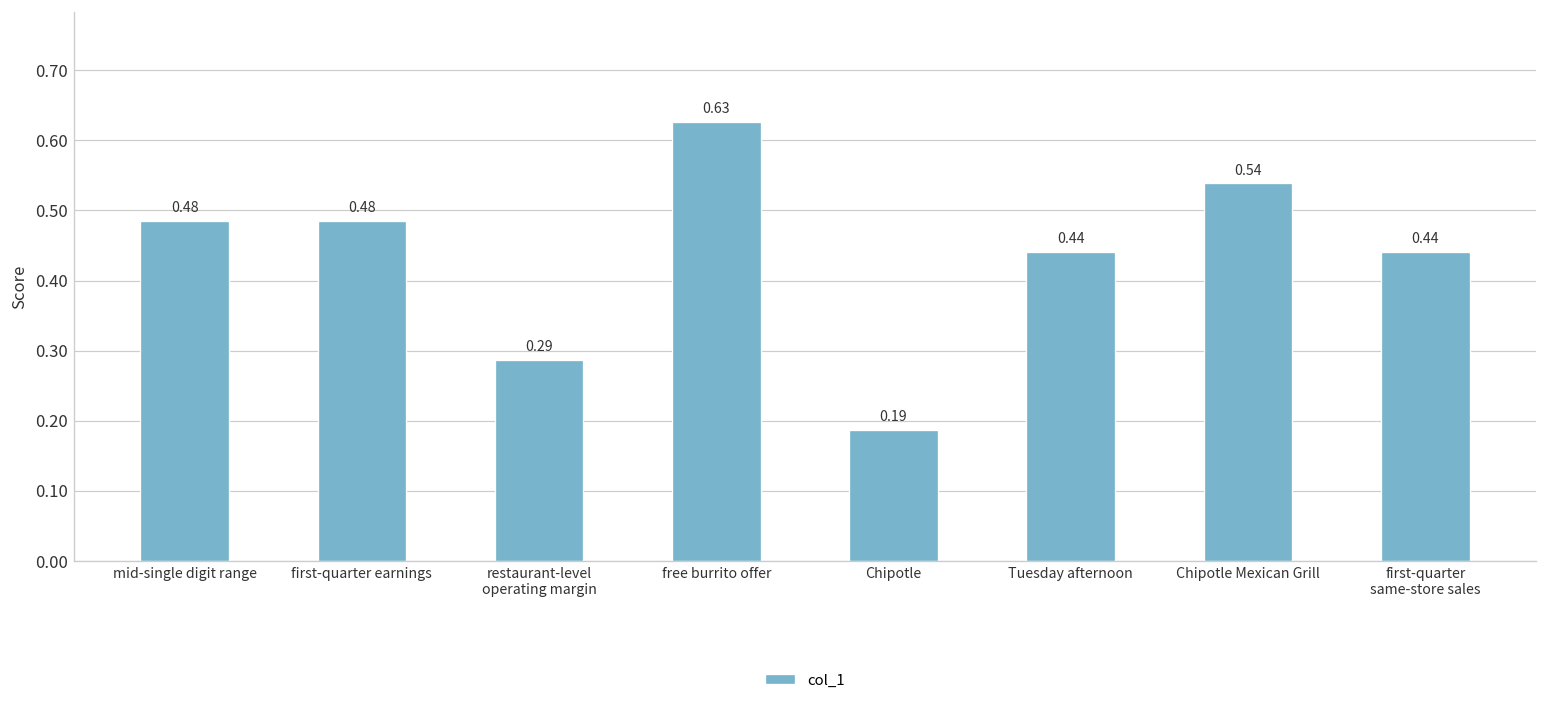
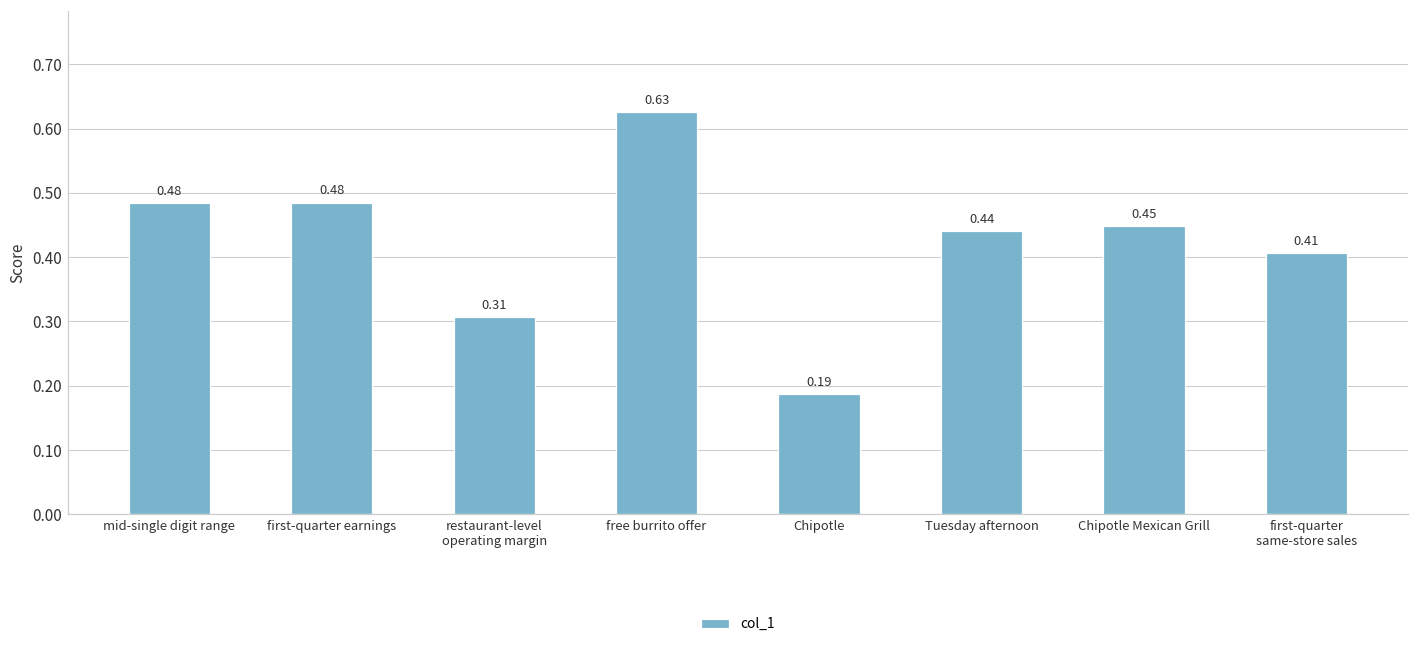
restaurant-level operating margin: 0.29 -> 0.31
Chipotle Mexican Grill: 0.54 -> 0.45
first-quarter same-store sales: 0.44 -> 0.41
